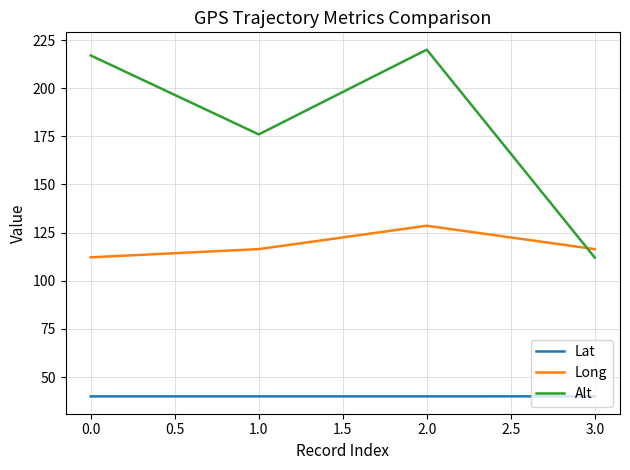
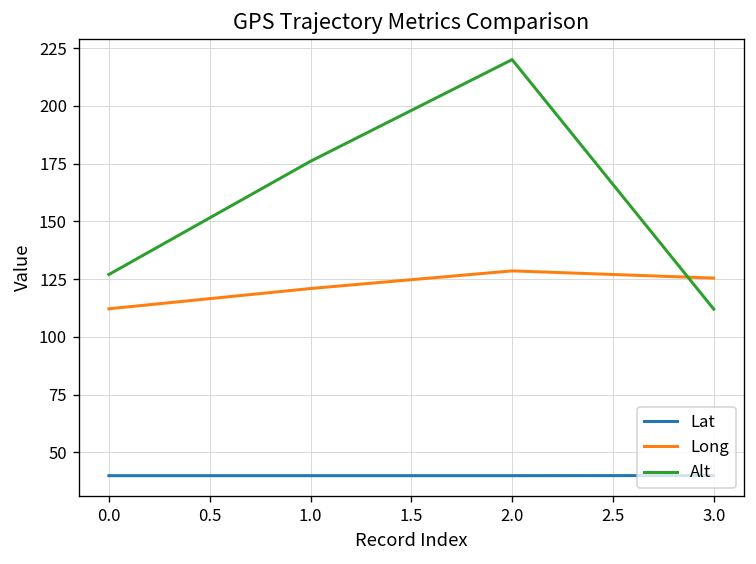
Alt, 0.0: 217 -> 127
Long, 1.0: 116 -> 121
Long, 3.0: 116 -> 125
